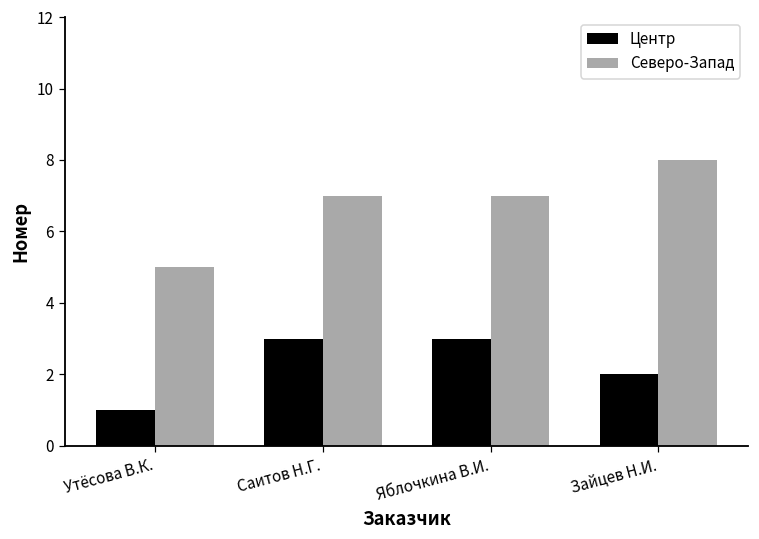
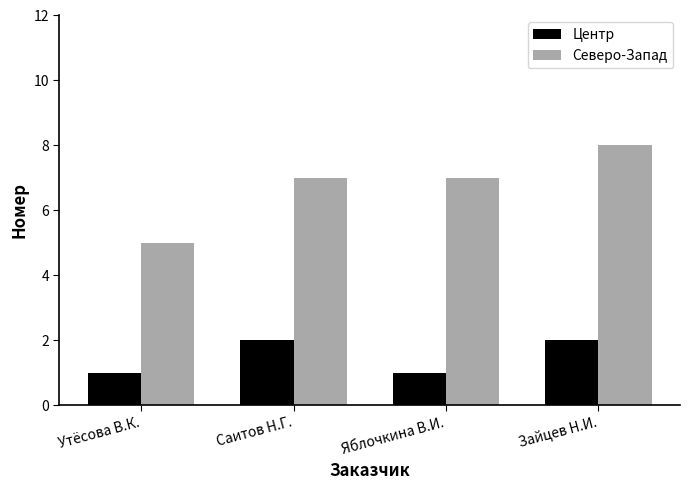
Центр, Саитов Н.Г.: 3 -> 2
Центр, Яблочкина В.И.: 3 -> 1
